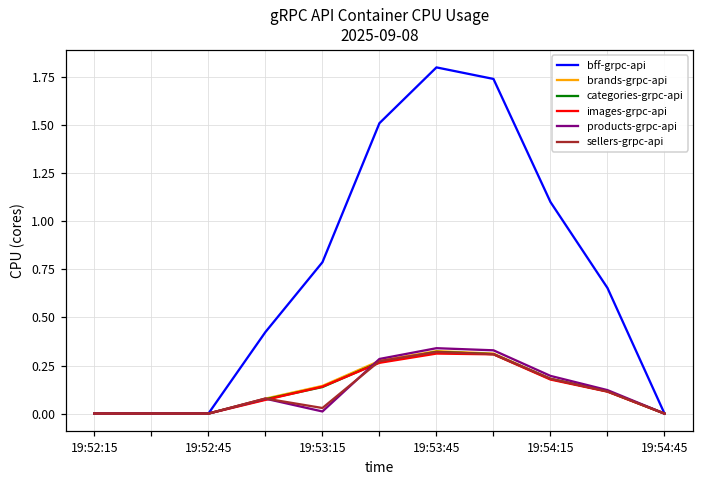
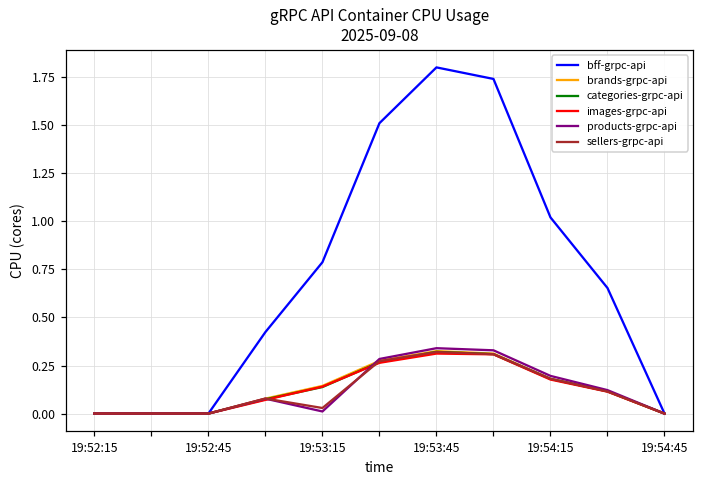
bff-grpc-api, 19:54:15: 1.10 -> 1.02
